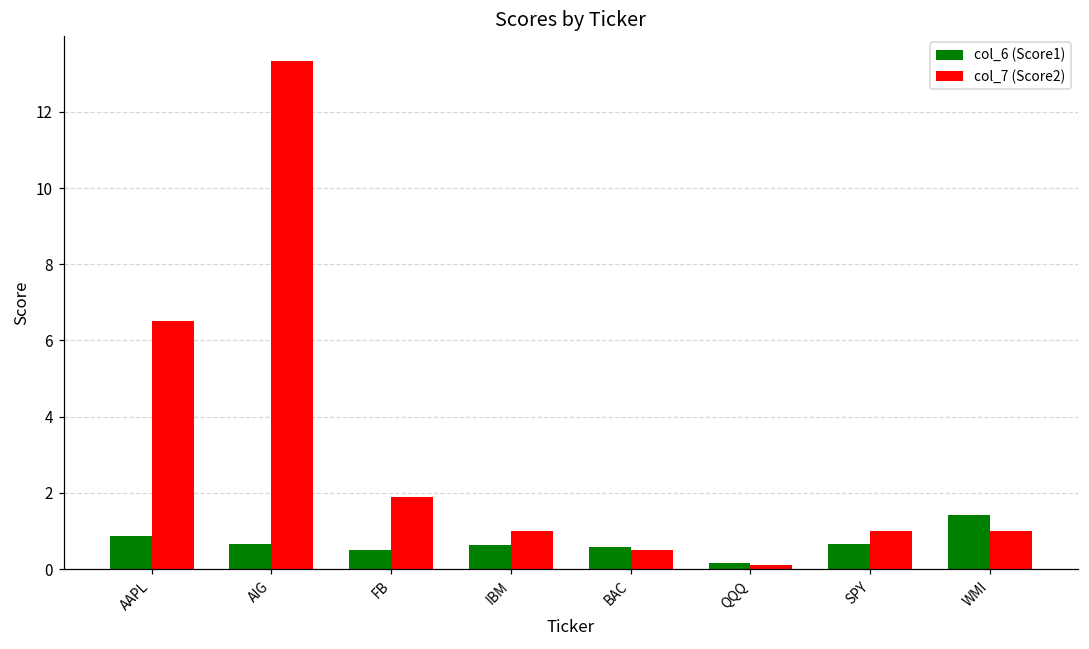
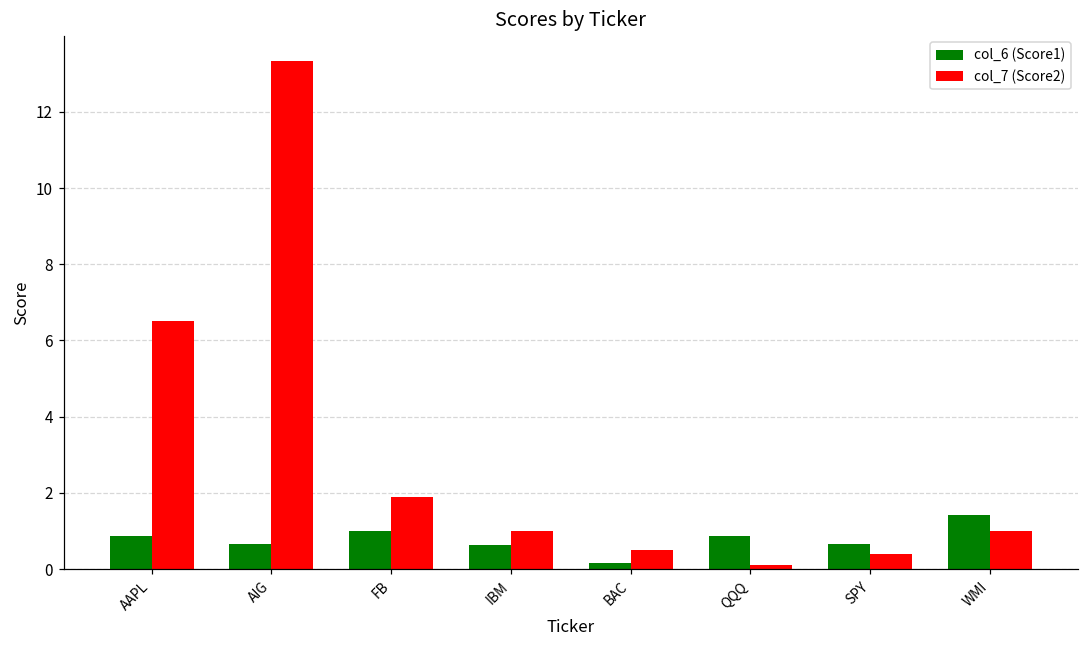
col_6 (Score1), FB: 0.5 -> 1.0
col_6 (Score1), BAC: 0.6 -> 0.2
col_6 (Score1), QQQ: 0.2 -> 0.9
col_7 (Score2), SPY: 1.0 -> 0.4
